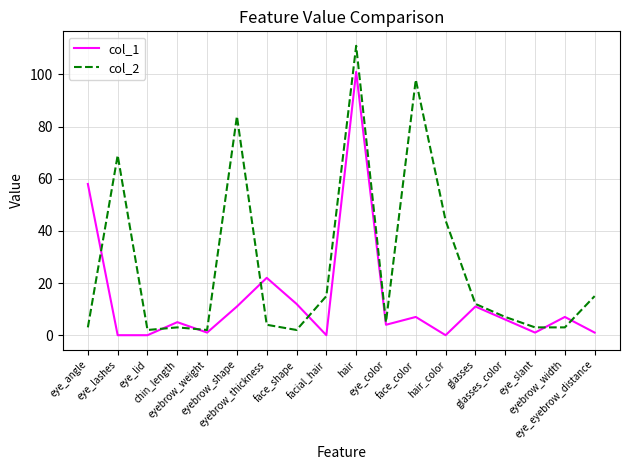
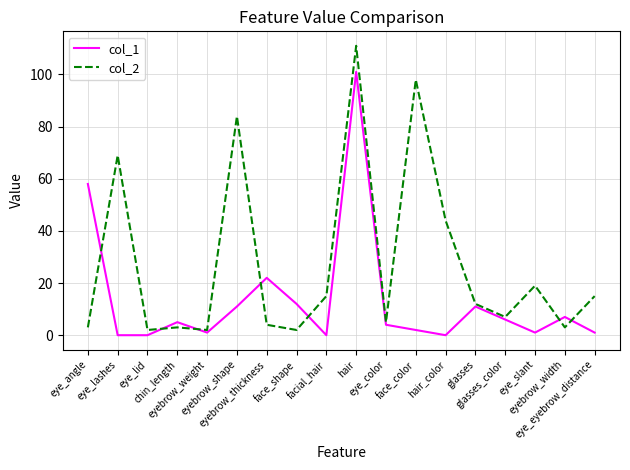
col_1, face_color: 7 -> 2
col_2, eye_slant: 3 -> 19
